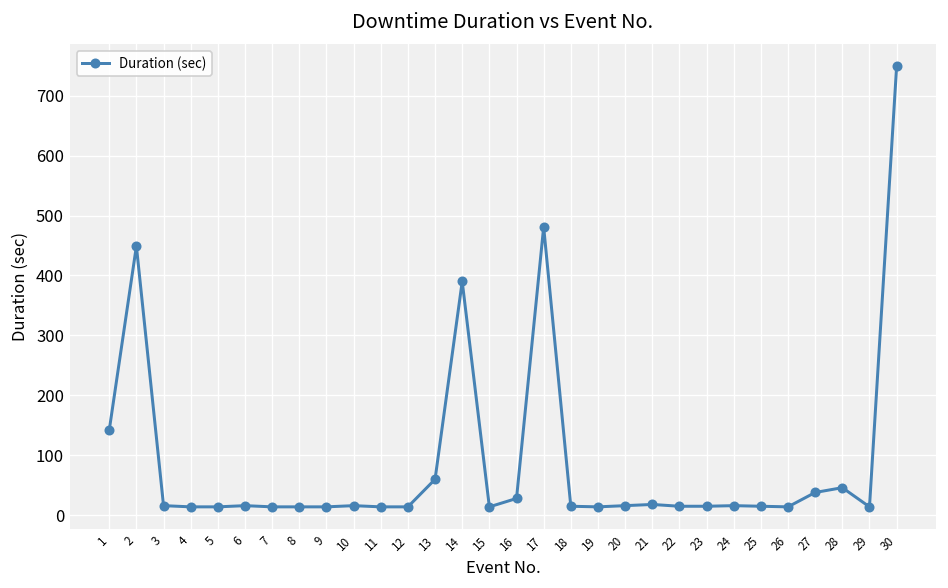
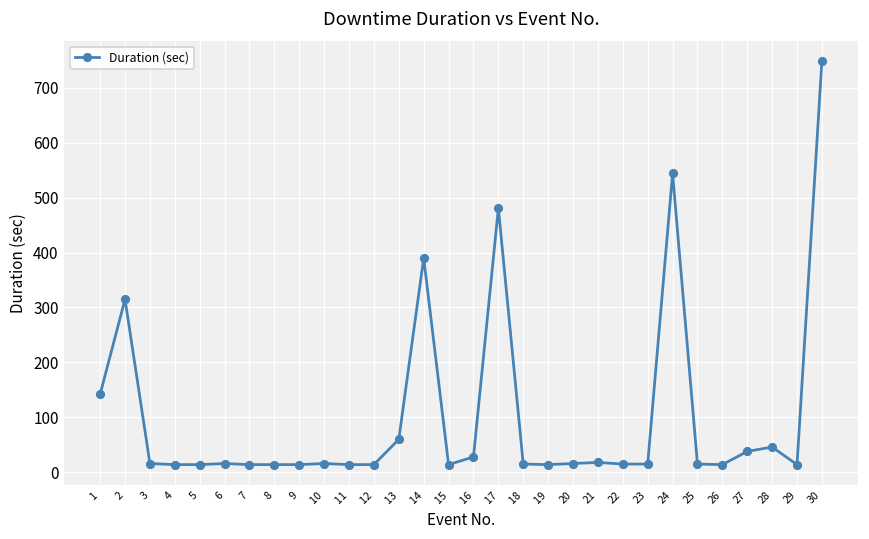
2: 450 -> 320
24: 20 -> 540
